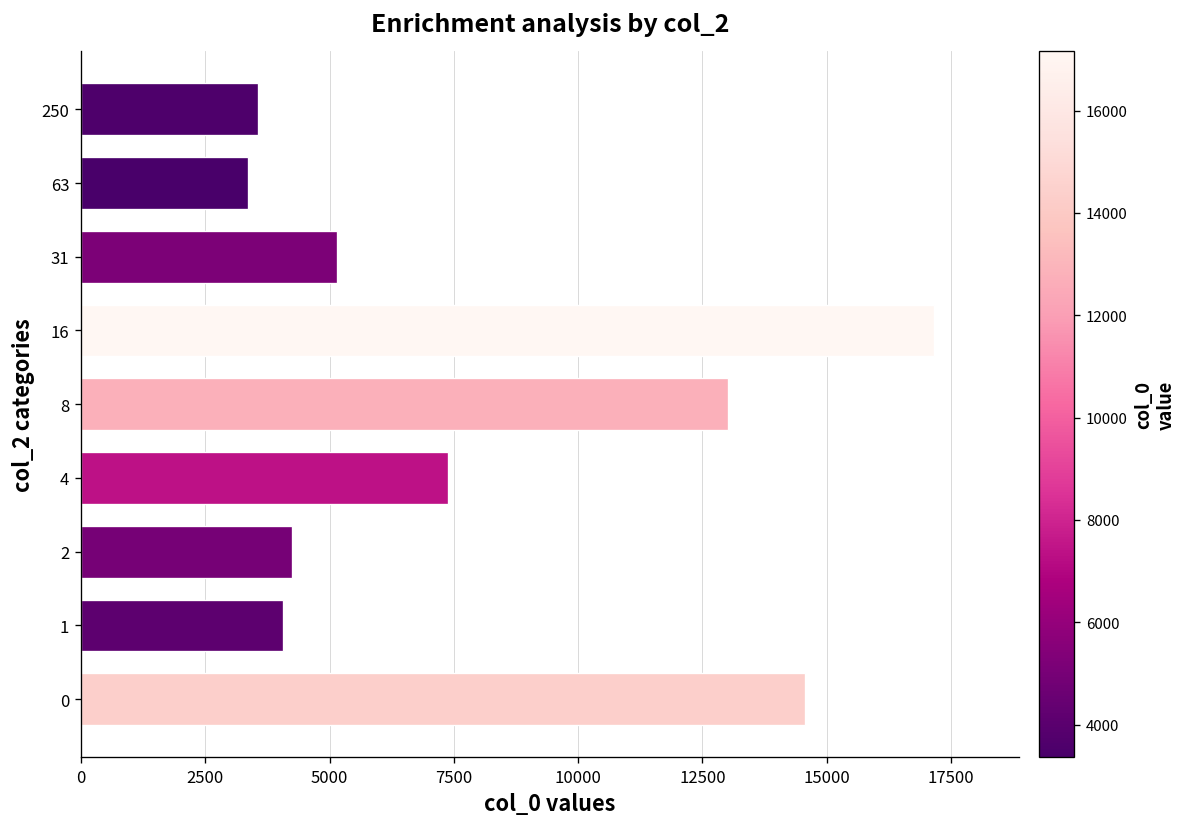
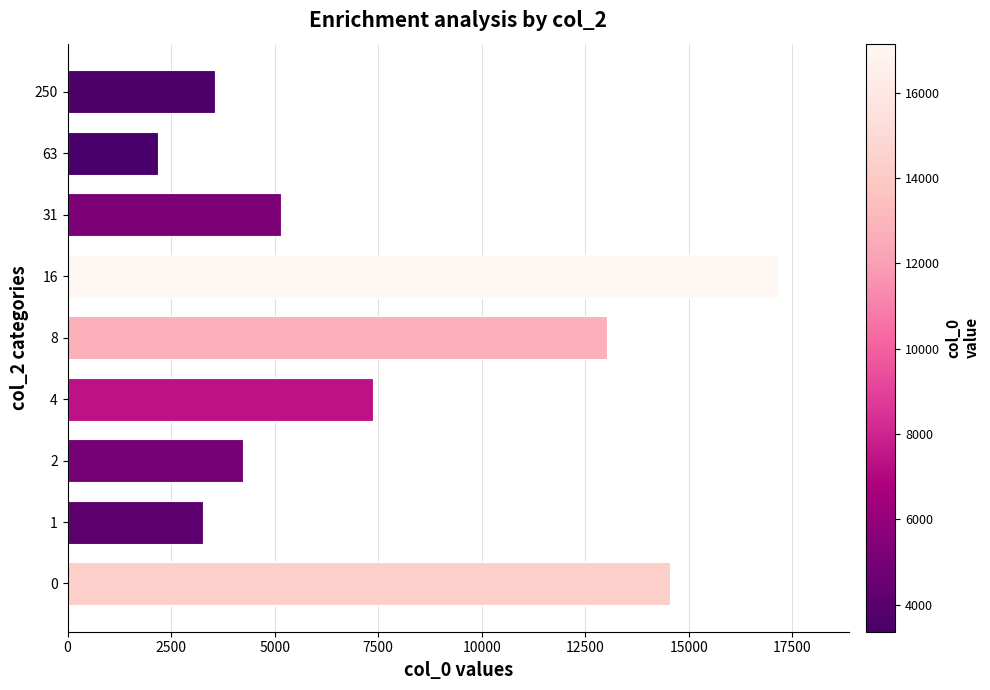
63: 3400 -> 2200
1: 4100 -> 3300
